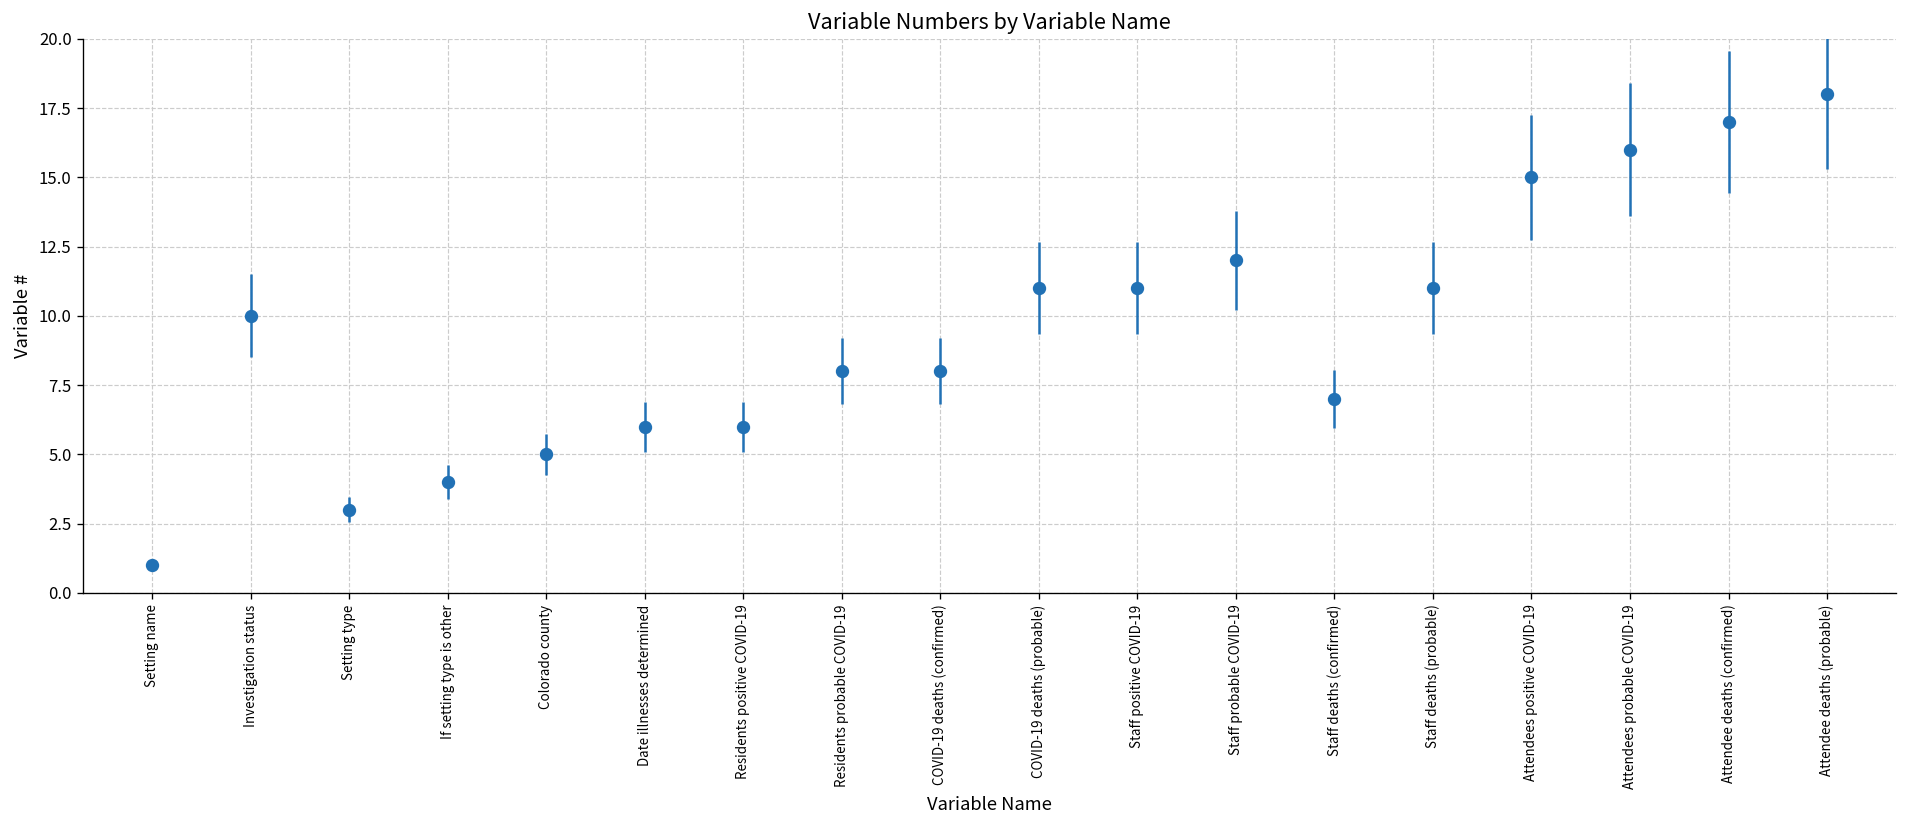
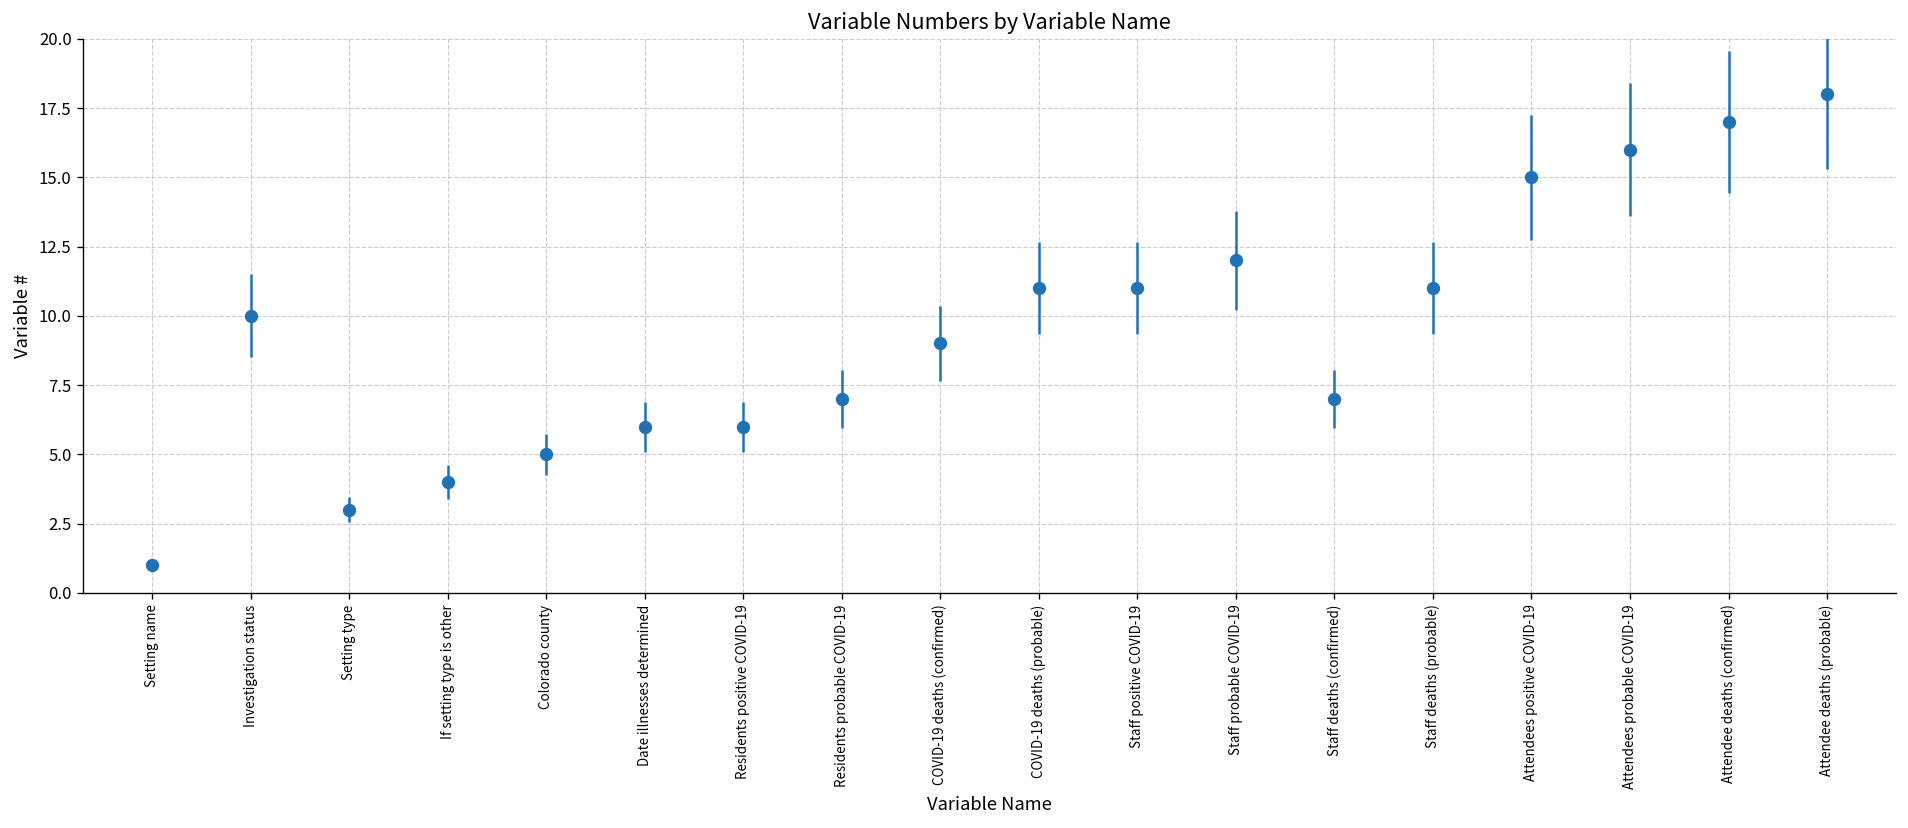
Residents probable COVID-19: 8 -> 7
COVID-19 deaths (confirmed): 8 -> 9
